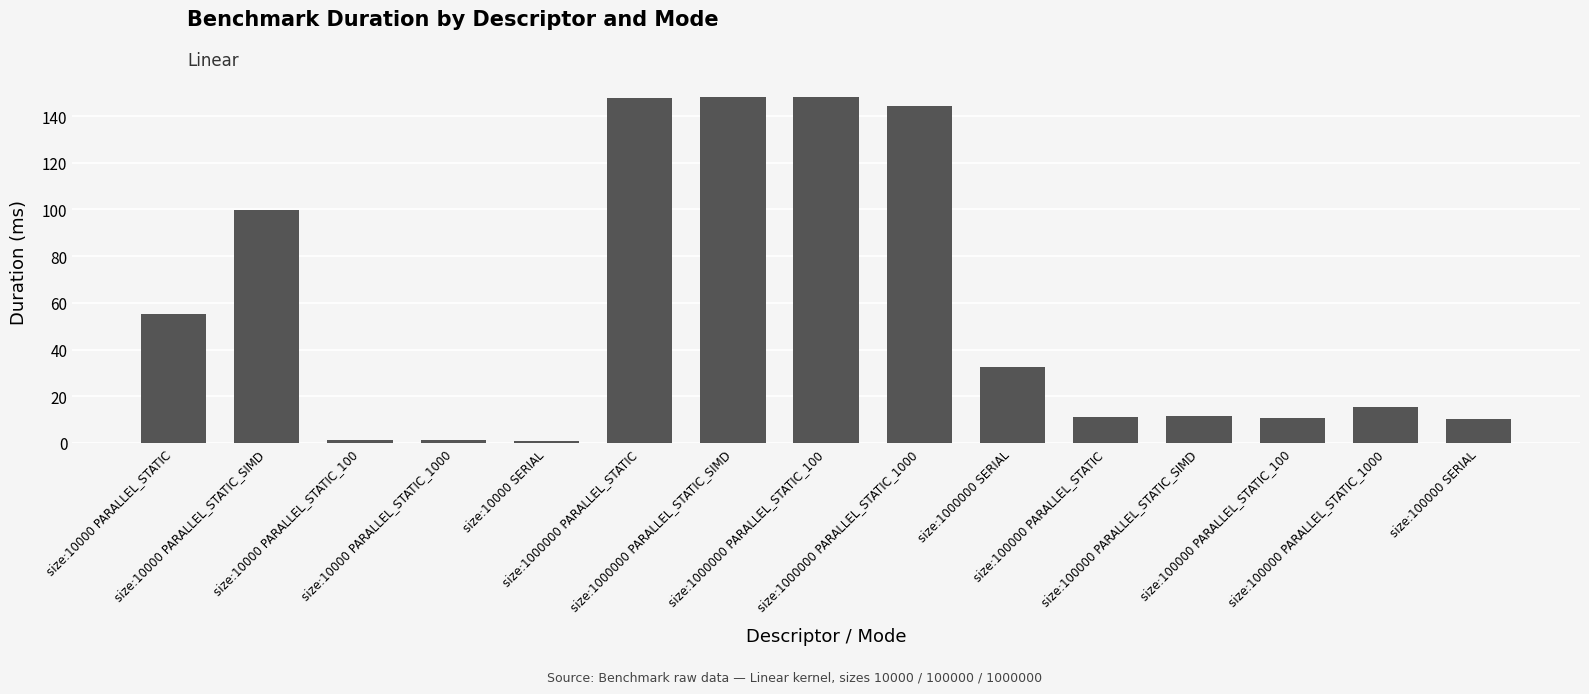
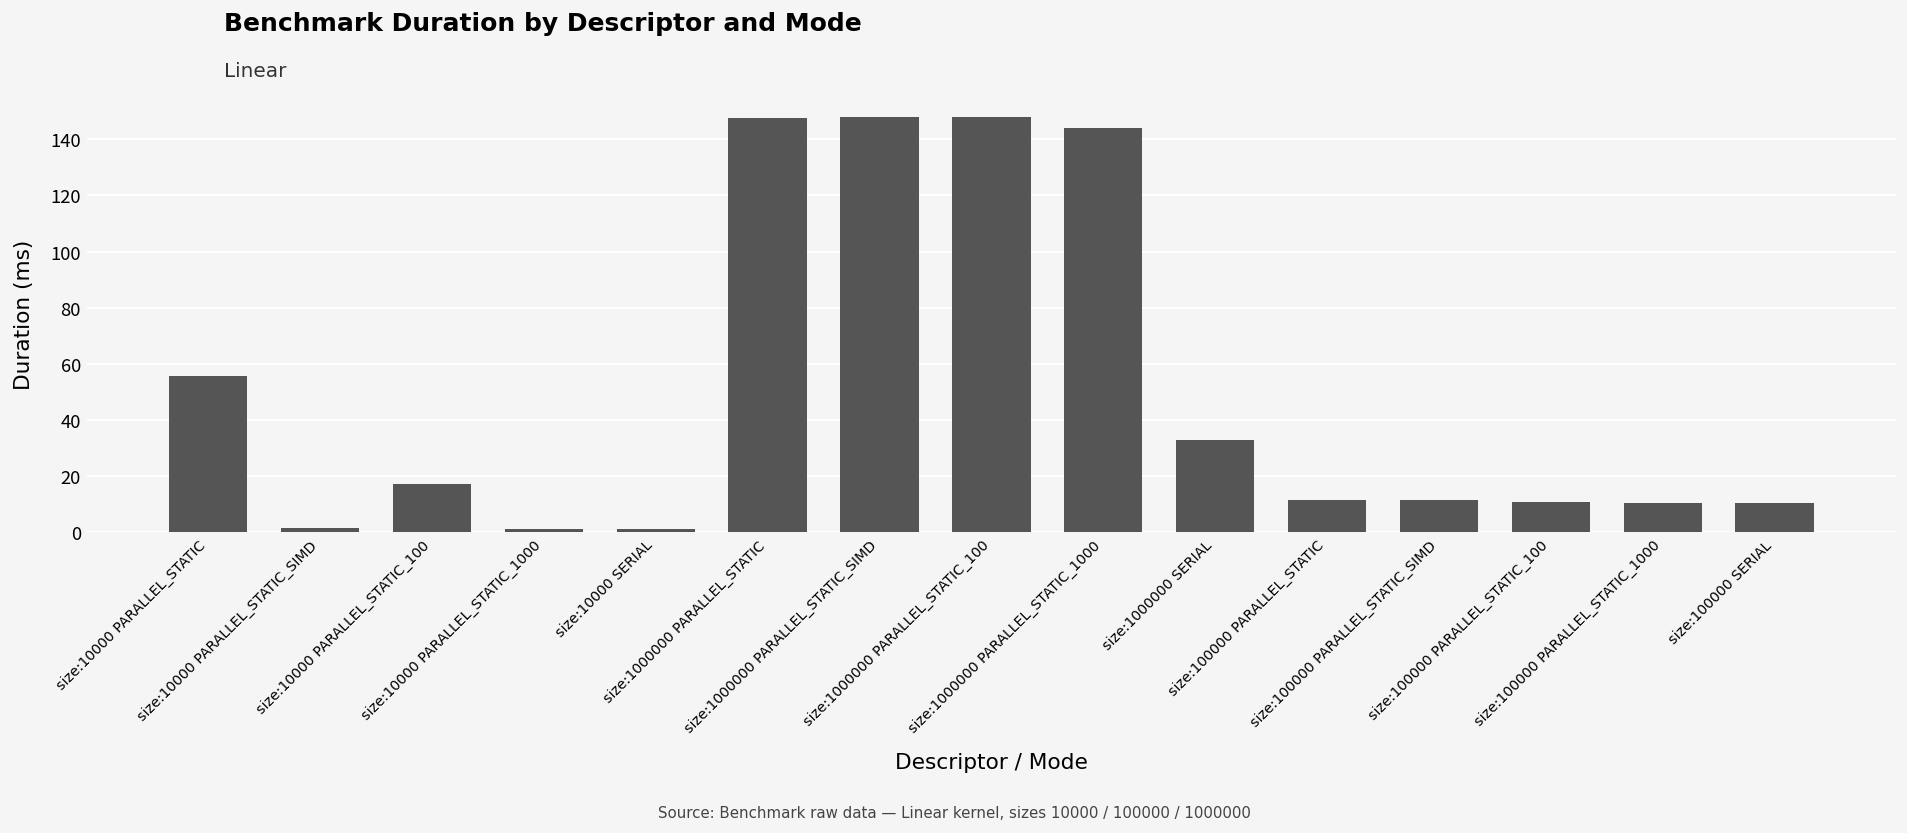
size:10000 PARALLEL_STATIC_SIMD: 100 -> 1
size:10000 PARALLEL_STATIC_100: 1 -> 17
size:100000 PARALLEL_STATIC_1000: 15 -> 10
